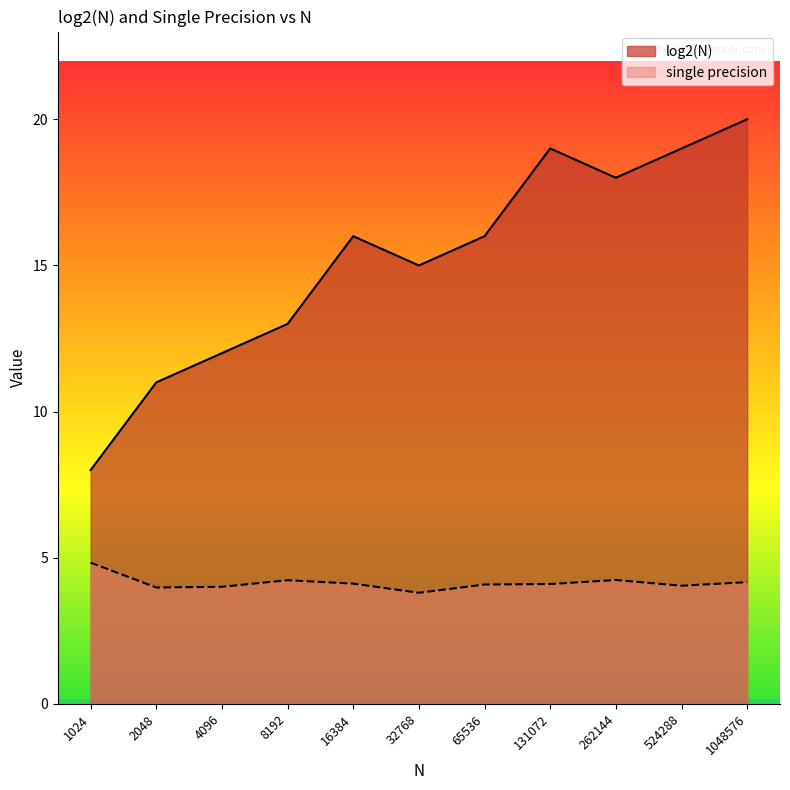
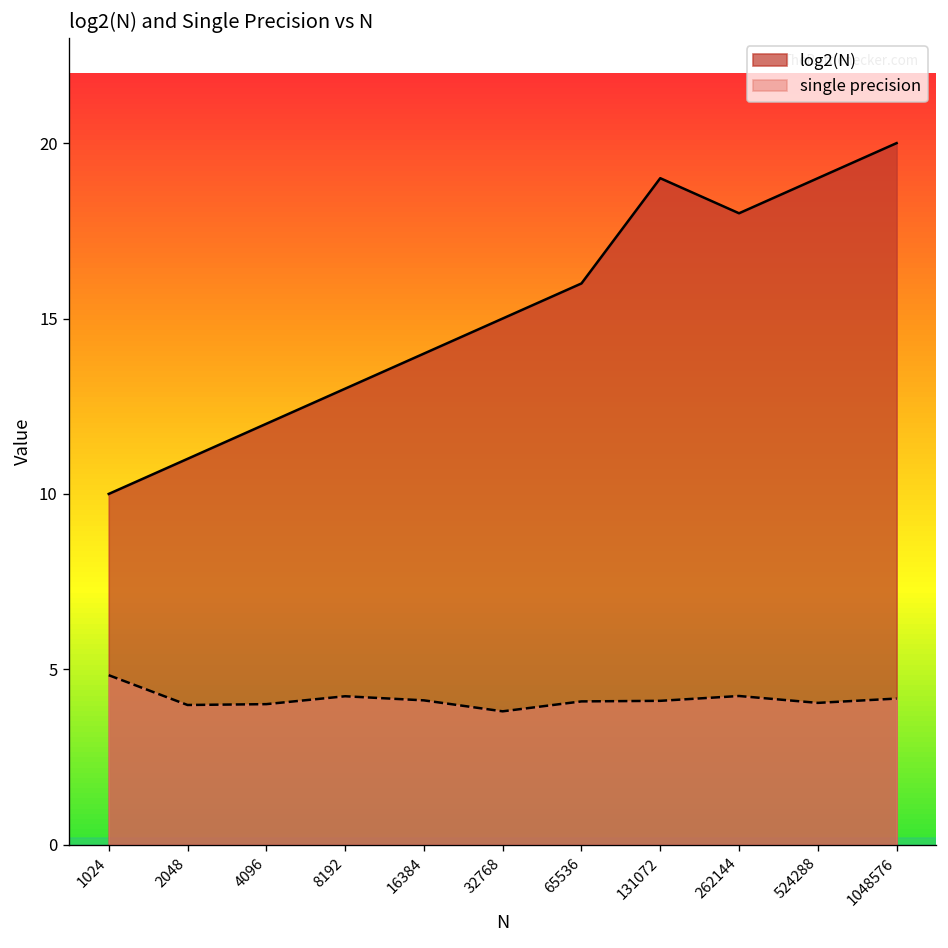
log2(N), 1024: 8 -> 10
log2(N), 16384: 16 -> 14
